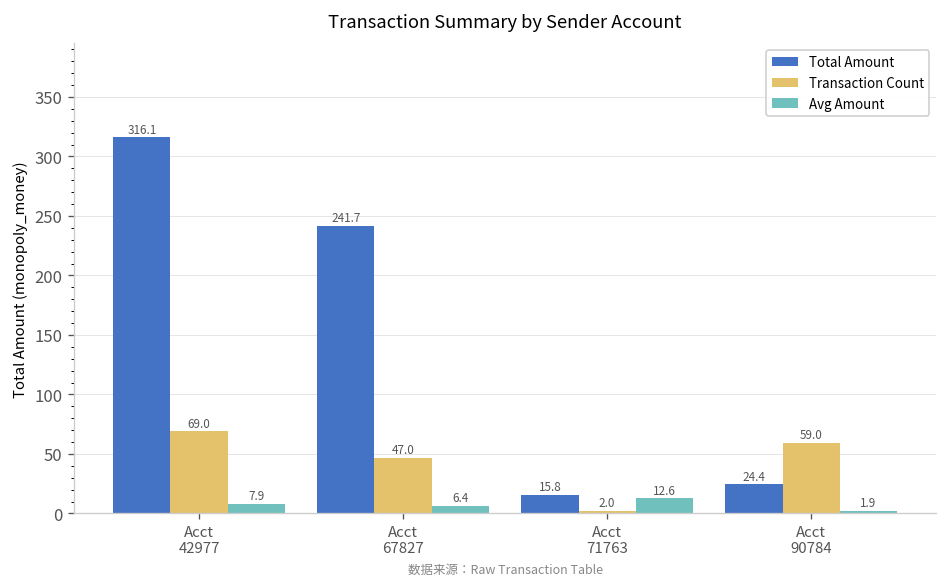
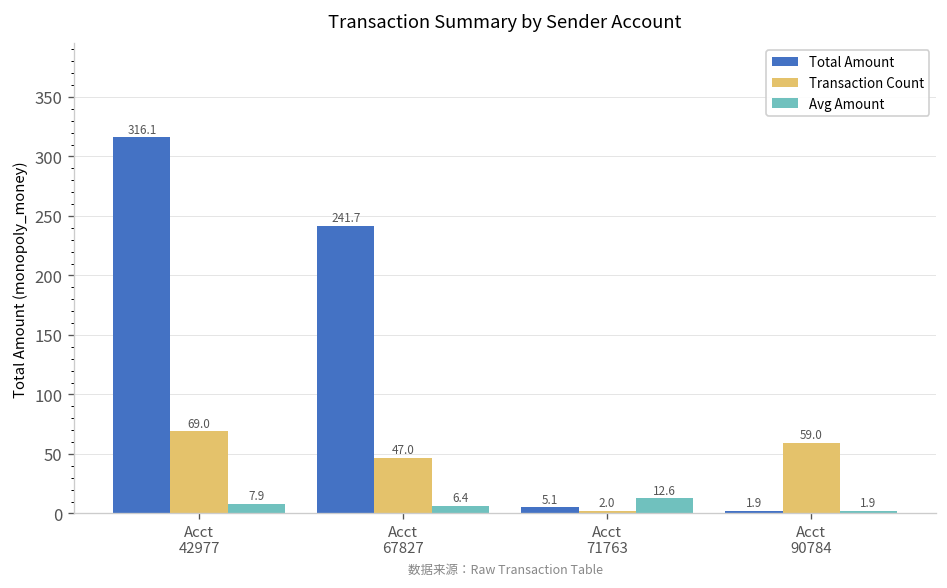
Total Amount, Acct 71763: 15.8 -> 5.1
Total Amount, Acct 90784: 24.4 -> 1.9
